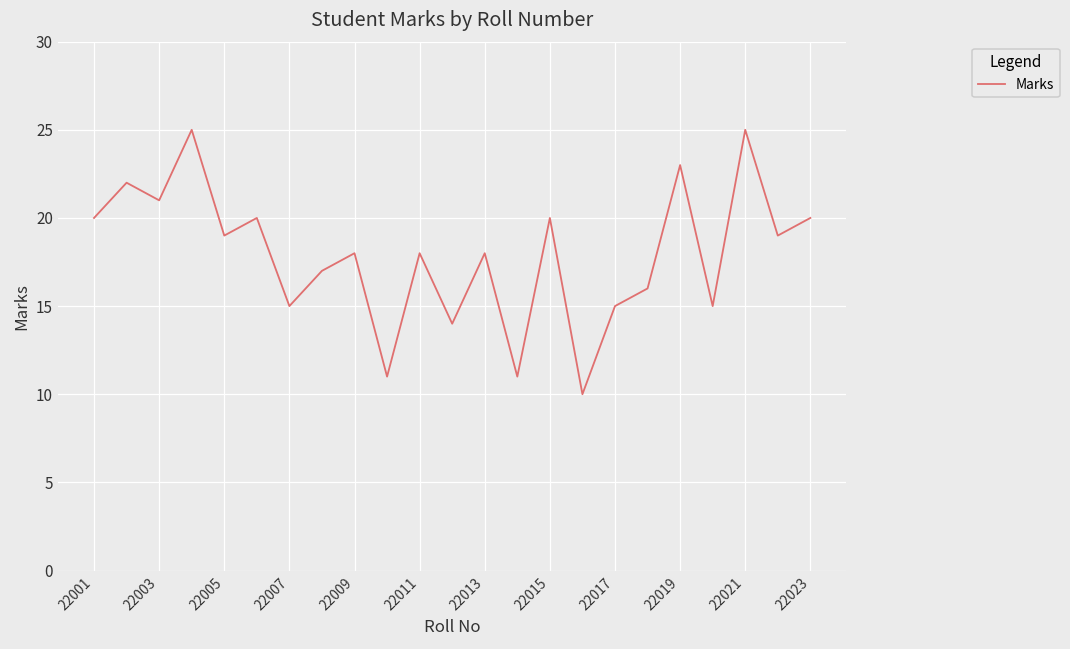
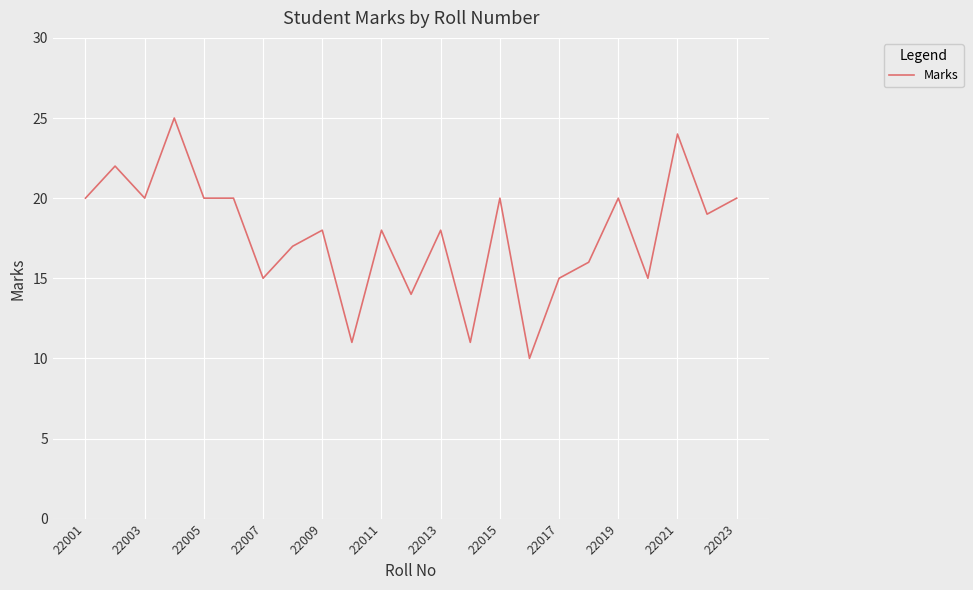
22003: 21 -> 20
22005: 19 -> 20
22019: 23 -> 20
22021: 25 -> 24
